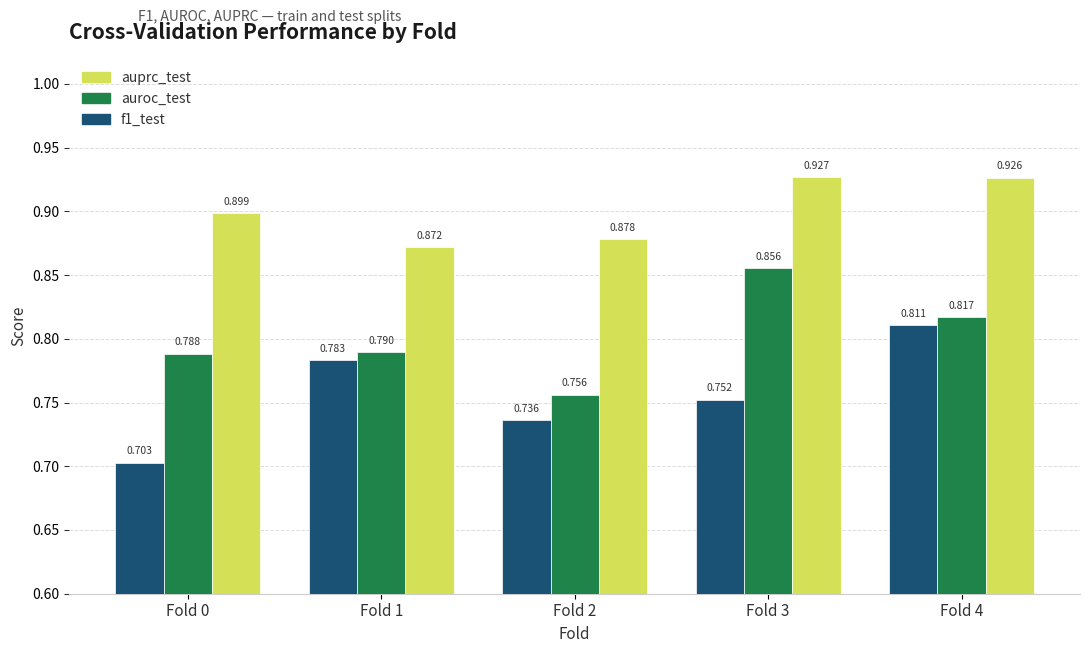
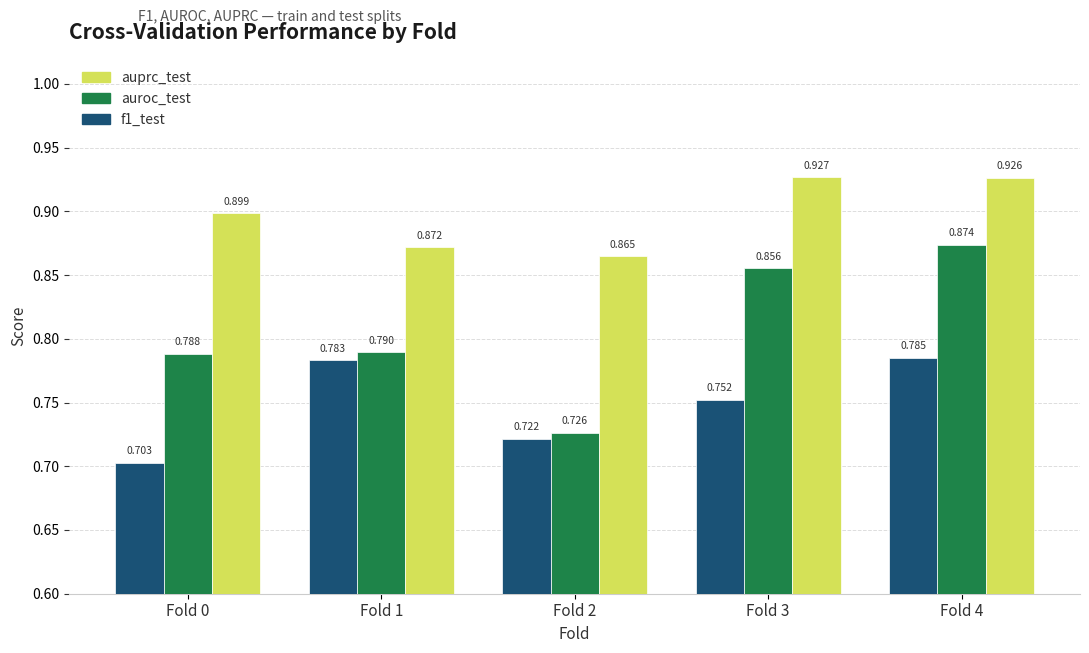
f1_test, Fold 2: 0.736 -> 0.722
auroc_test, Fold 2: 0.756 -> 0.726
auprc_test, Fold 2: 0.878 -> 0.865
f1_test, Fold 4: 0.811 -> 0.785
auroc_test, Fold 4: 0.817 -> 0.874
